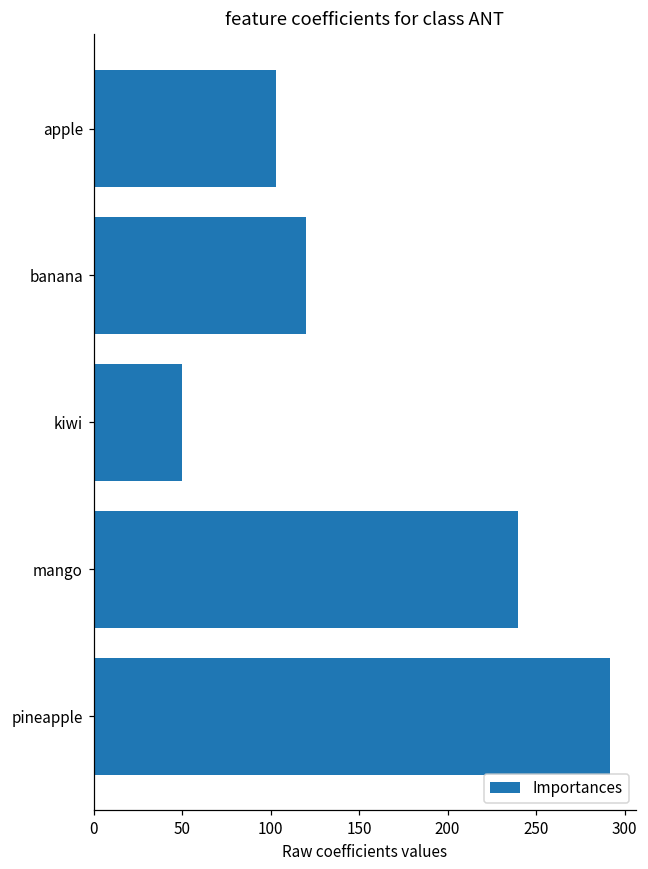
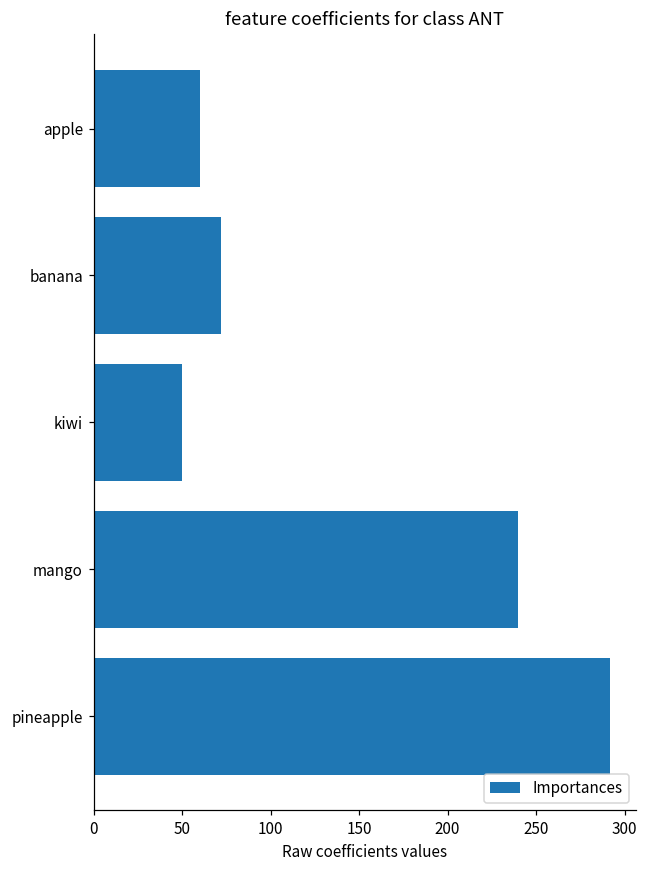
apple: 103 -> 60
banana: 120 -> 72
